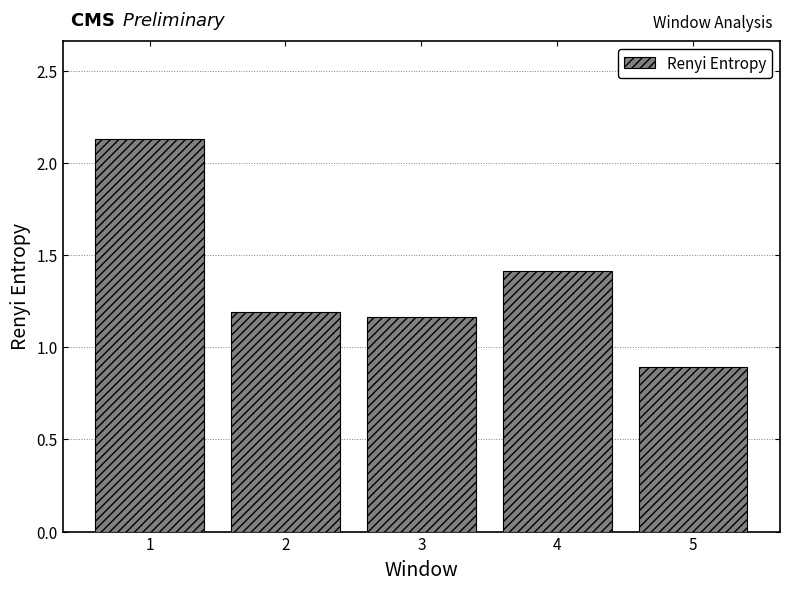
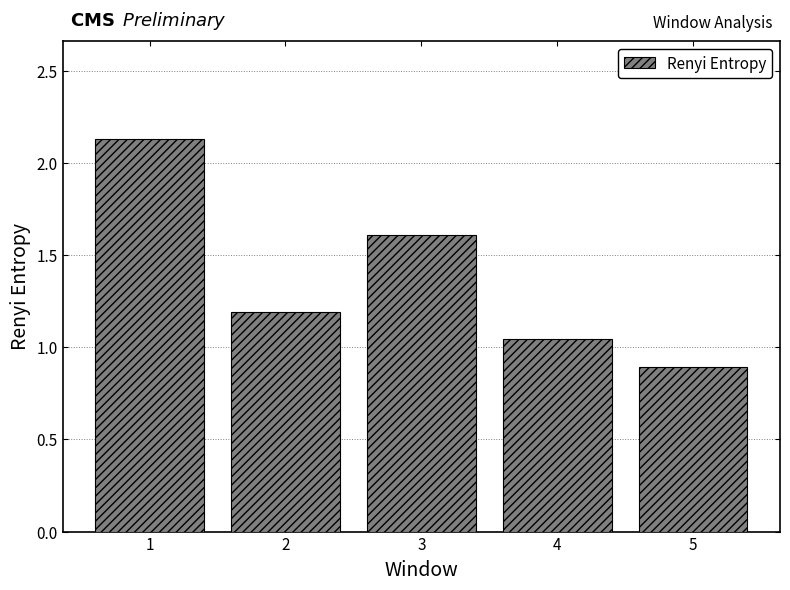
3: 1.17 -> 1.61
4: 1.42 -> 1.05
